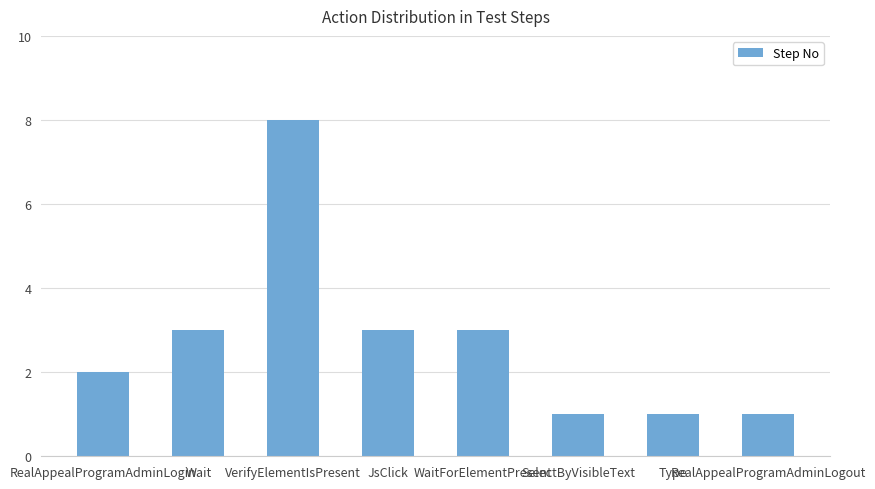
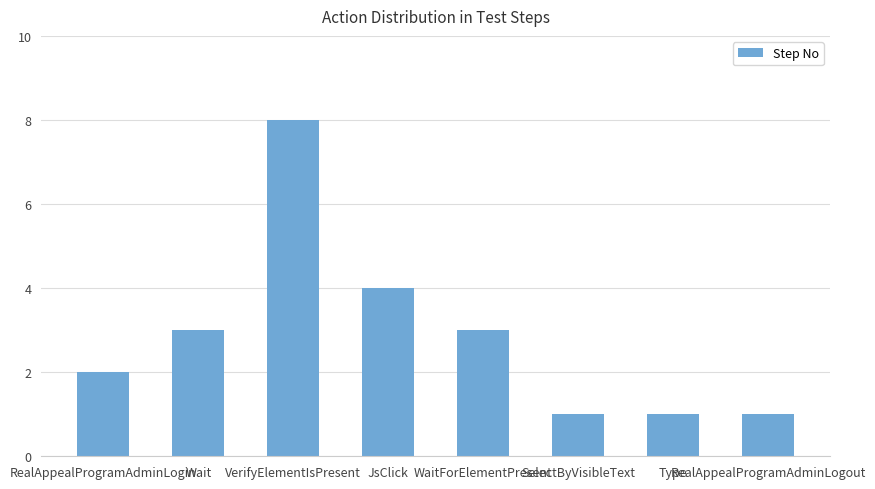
JsClick: 3 -> 4
